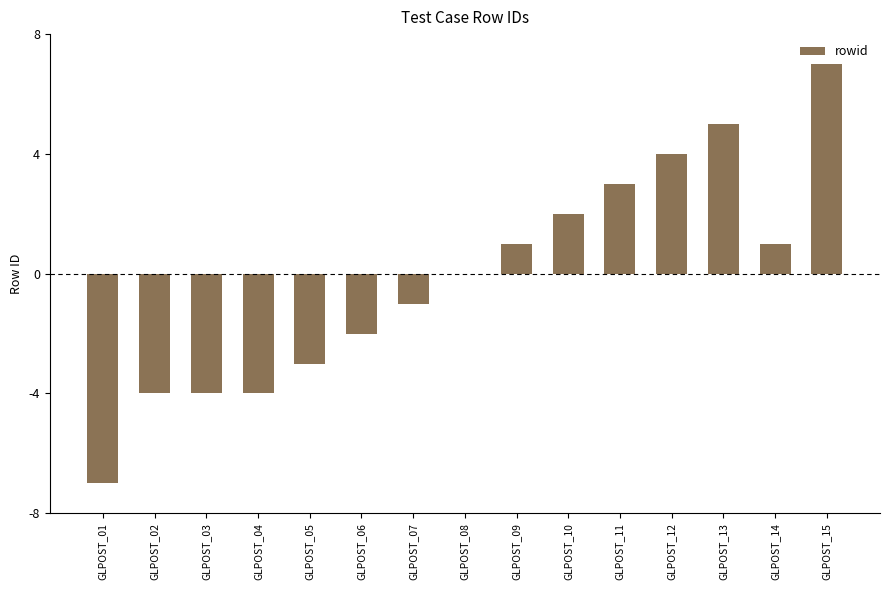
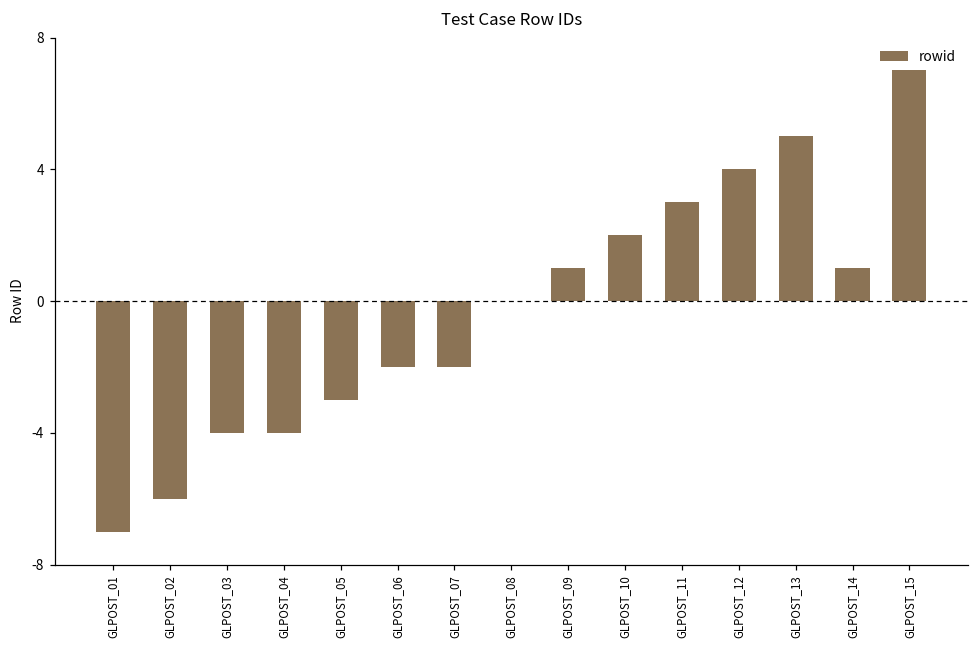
GLPOST_02: -4.0 -> -6.0
GLPOST_07: -1.0 -> -2.0
